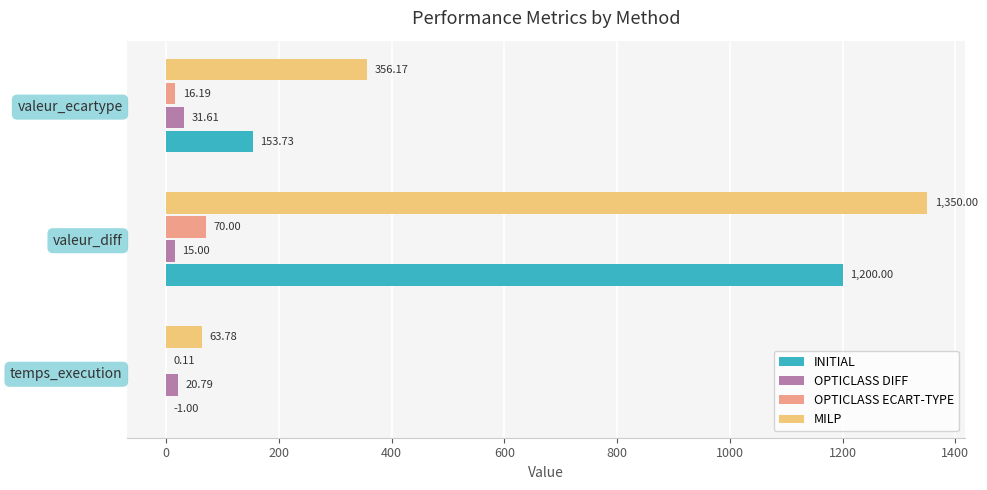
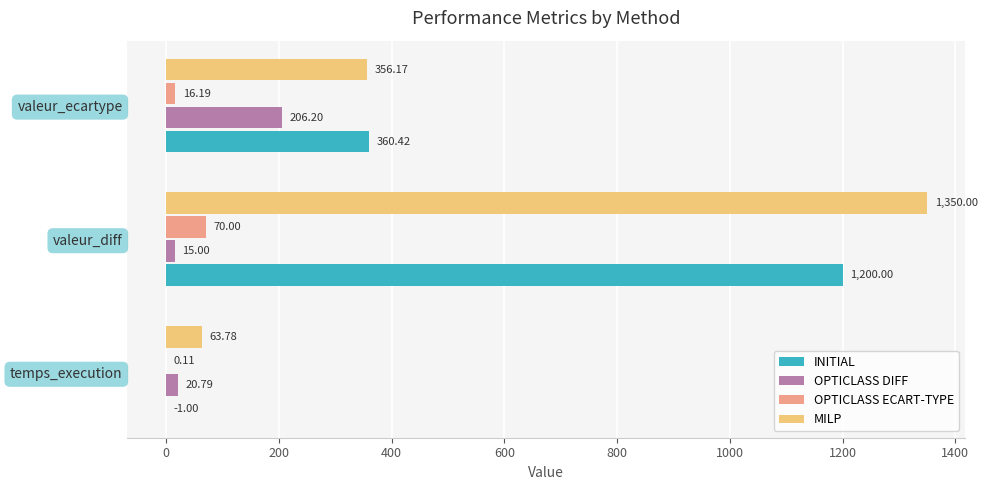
OPTICLASS DIFF, valeur_ecartype: 31.61 -> 206.20
INITIAL, valeur_ecartype: 153.73 -> 360.42
